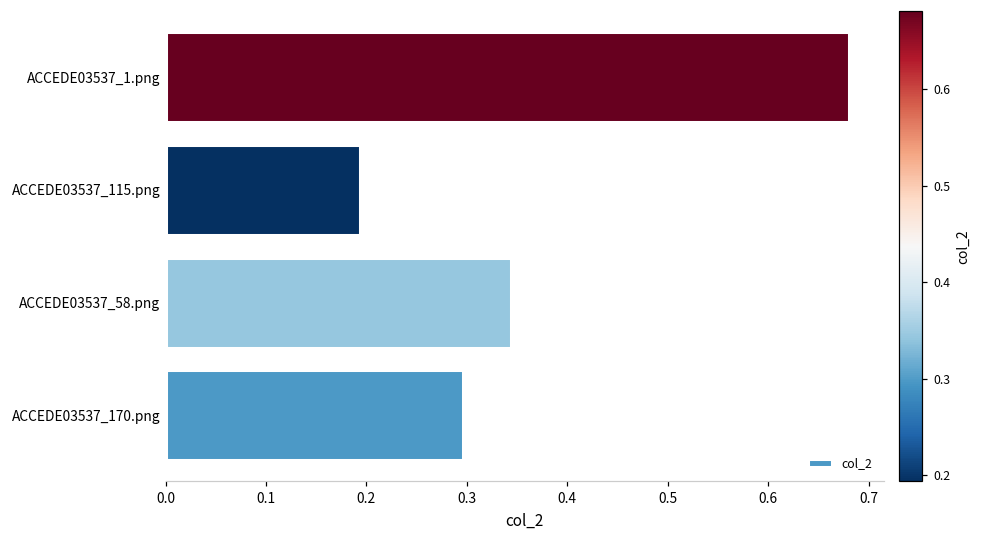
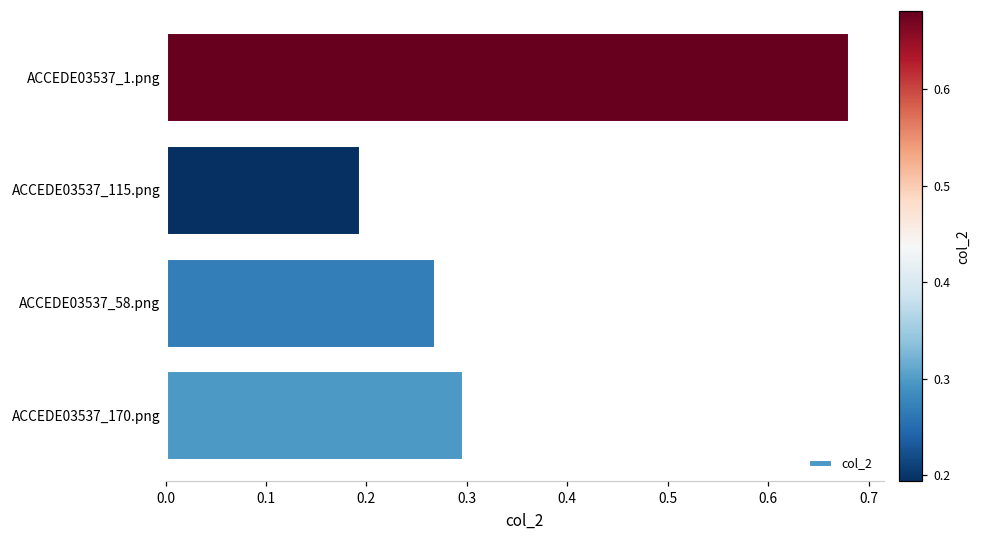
ACCEDE03537_58.png: 0.34 -> 0.27
